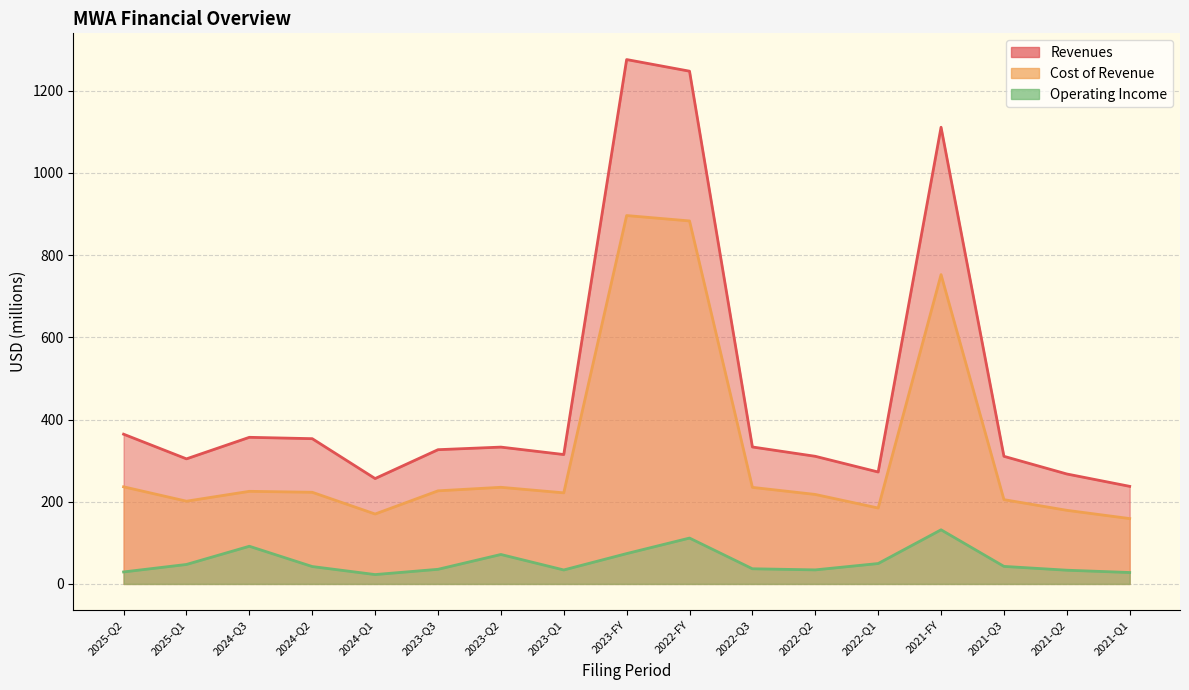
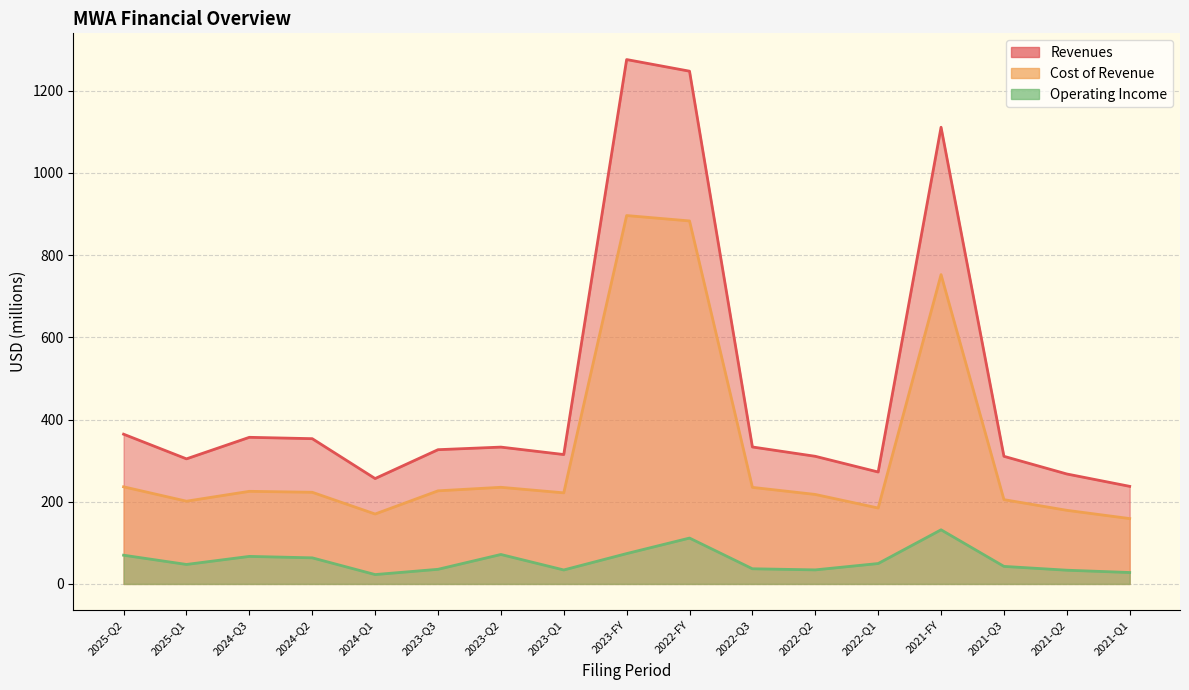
Operating Income, 2025-Q2: 30 -> 70
Operating Income, 2024-Q3: 90 -> 70
Operating Income, 2024-Q2: 40 -> 60
